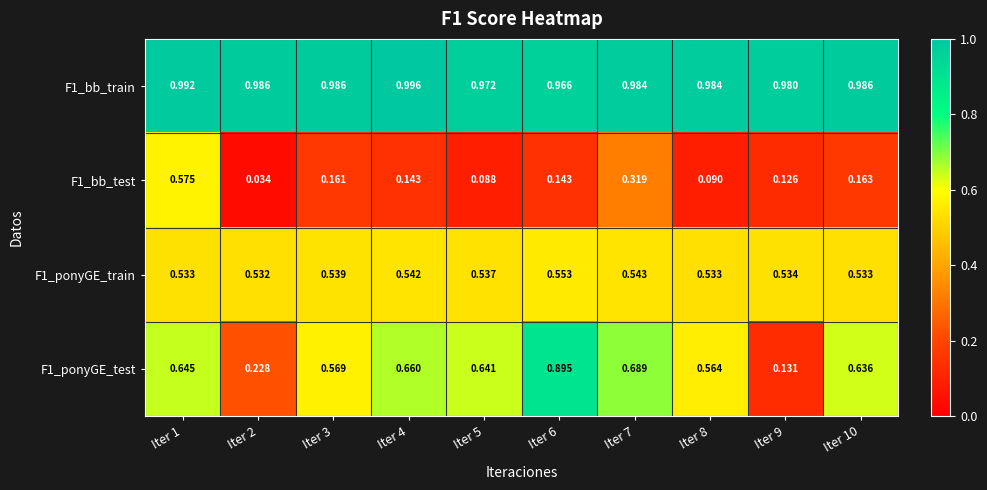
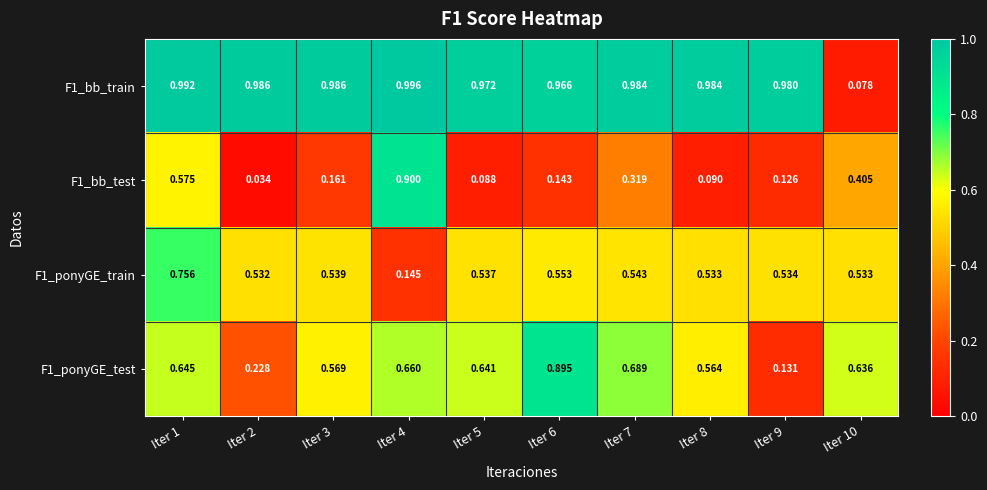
F1_bb_train, Iter 10: 0.986 -> 0.078
F1_bb_test, Iter 4: 0.143 -> 0.900
F1_bb_test, Iter 10: 0.163 -> 0.405
F1_ponyGE_train, Iter 1: 0.533 -> 0.756
F1_ponyGE_train, Iter 4: 0.542 -> 0.145
